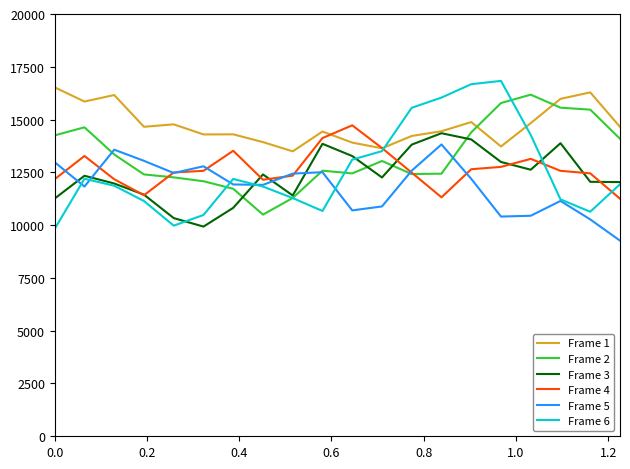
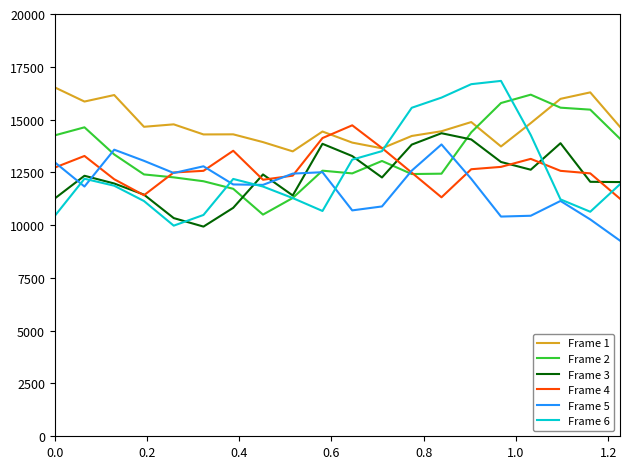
Frame 4, 0.0: 12200 -> 12700
Frame 6, 0.0: 9800 -> 10400
